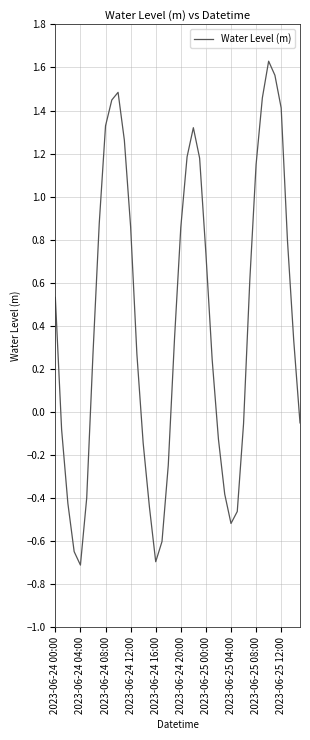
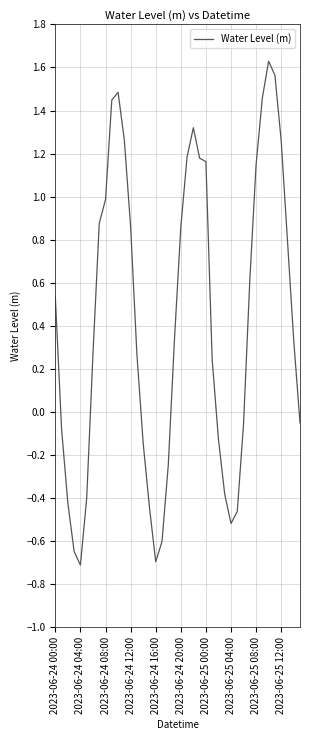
2023-06-24 08:00: 1.33 -> 0.99
2023-06-25 00:00: 0.74 -> 1.16
2023-06-25 12:00: 1.41 -> 1.26
